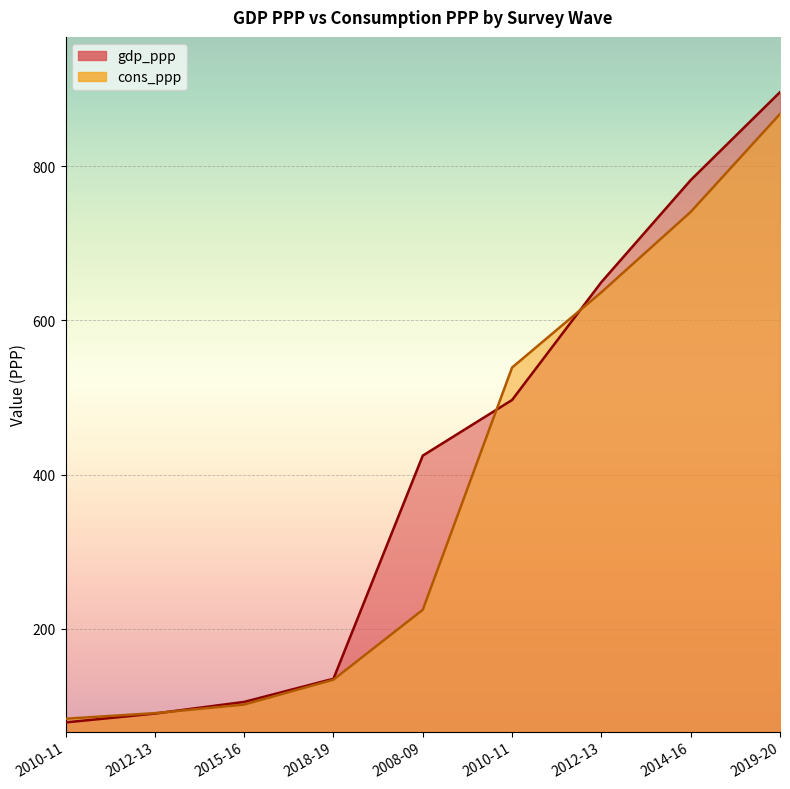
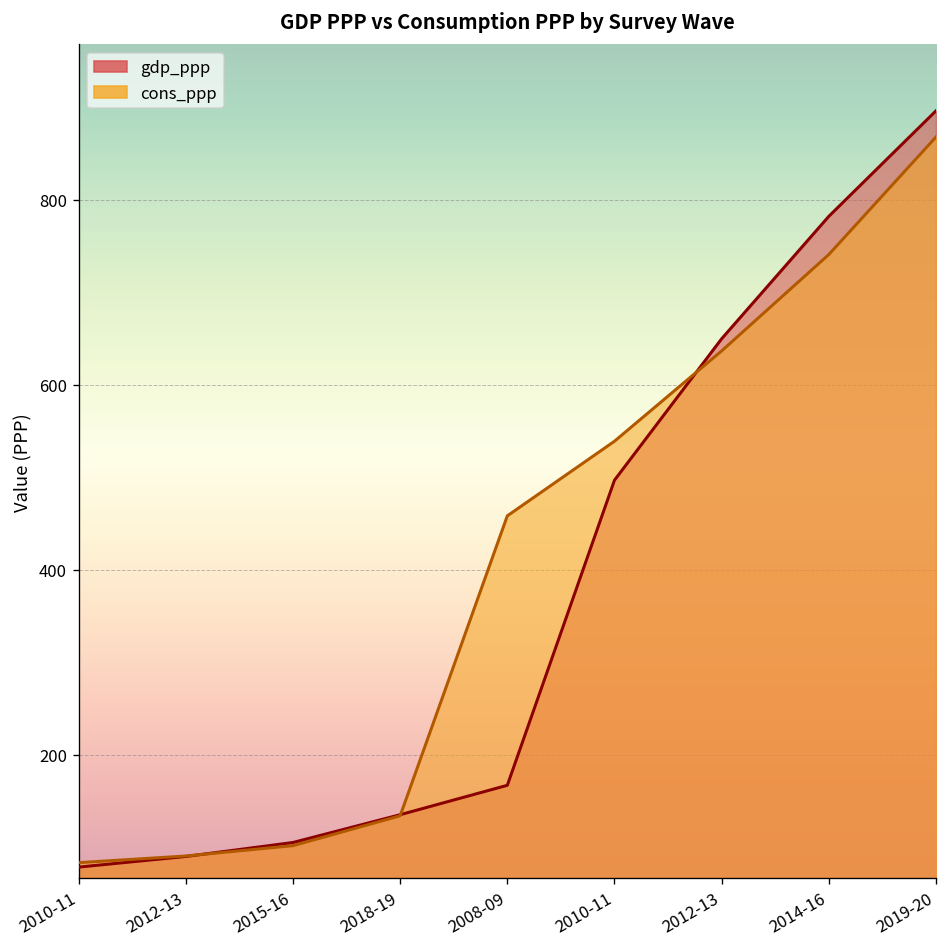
gdp_ppp, 2008-09: 420 -> 170
cons_ppp, 2008-09: 220 -> 460
